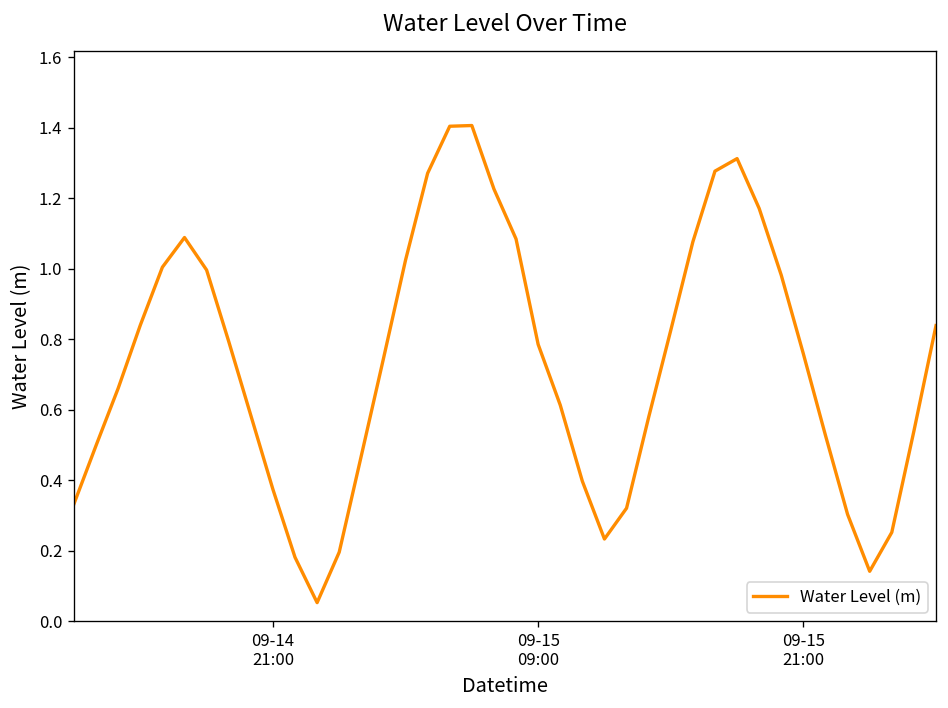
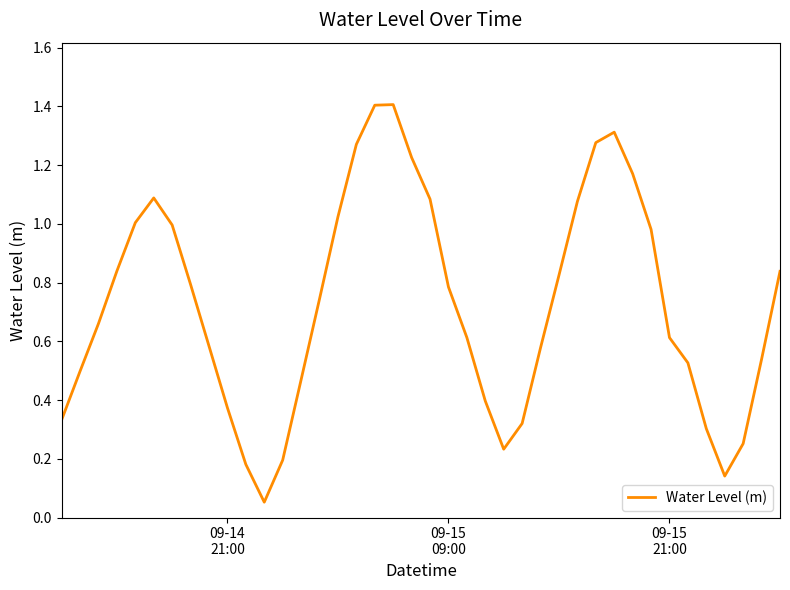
09-15 21:00: 0.76 -> 0.61
